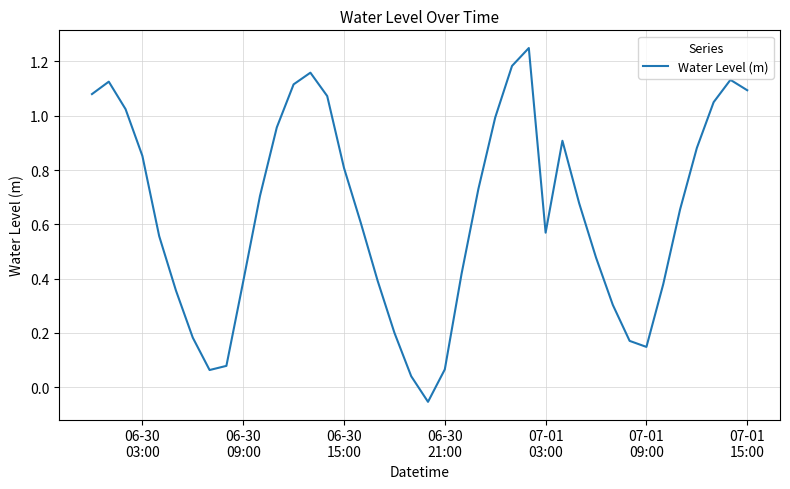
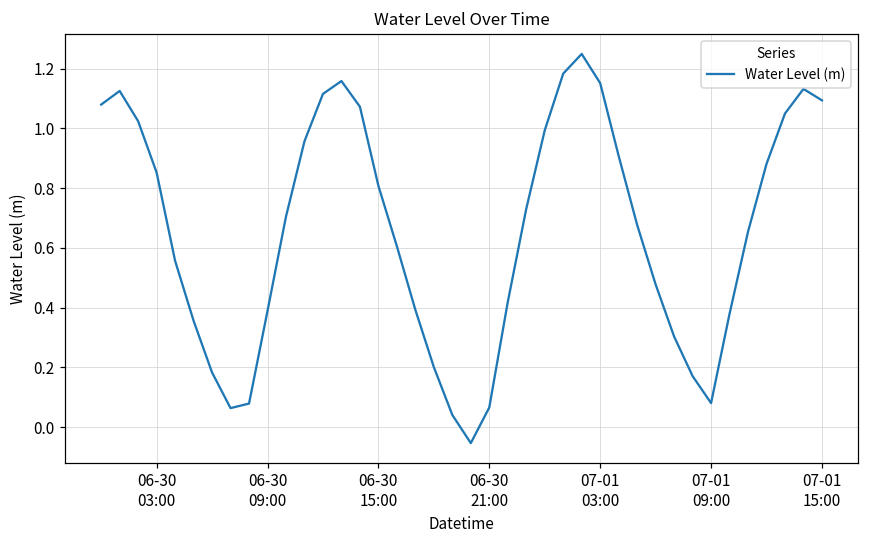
07-01 03:00: 0.57 -> 1.15
07-01 09:00: 0.15 -> 0.08
